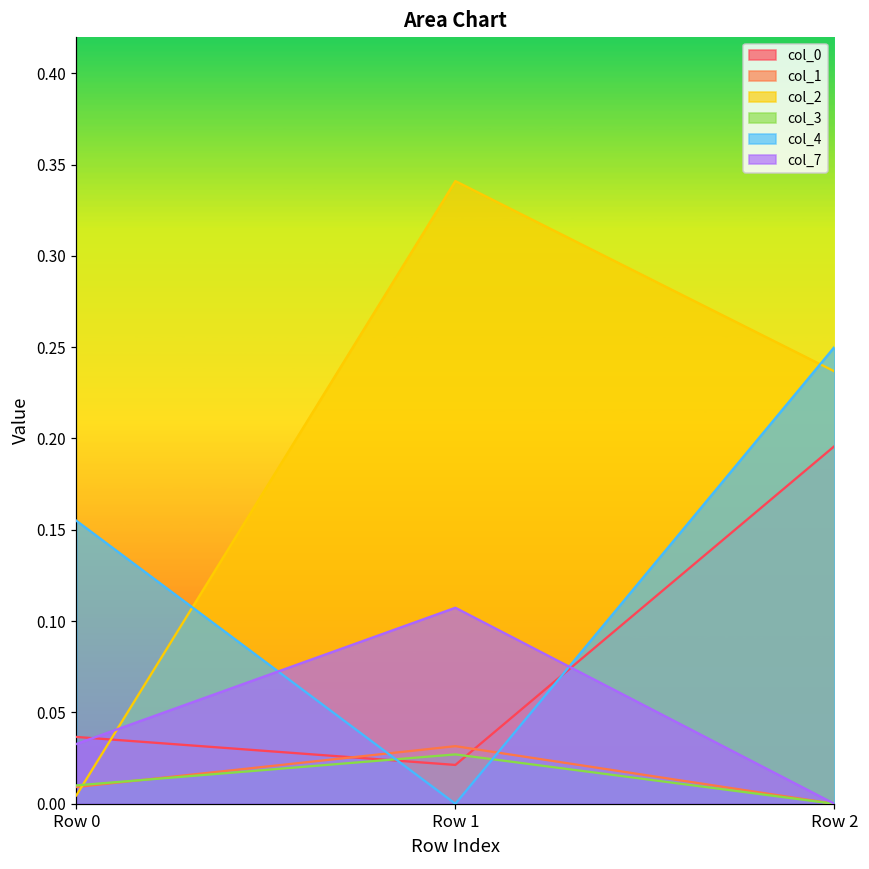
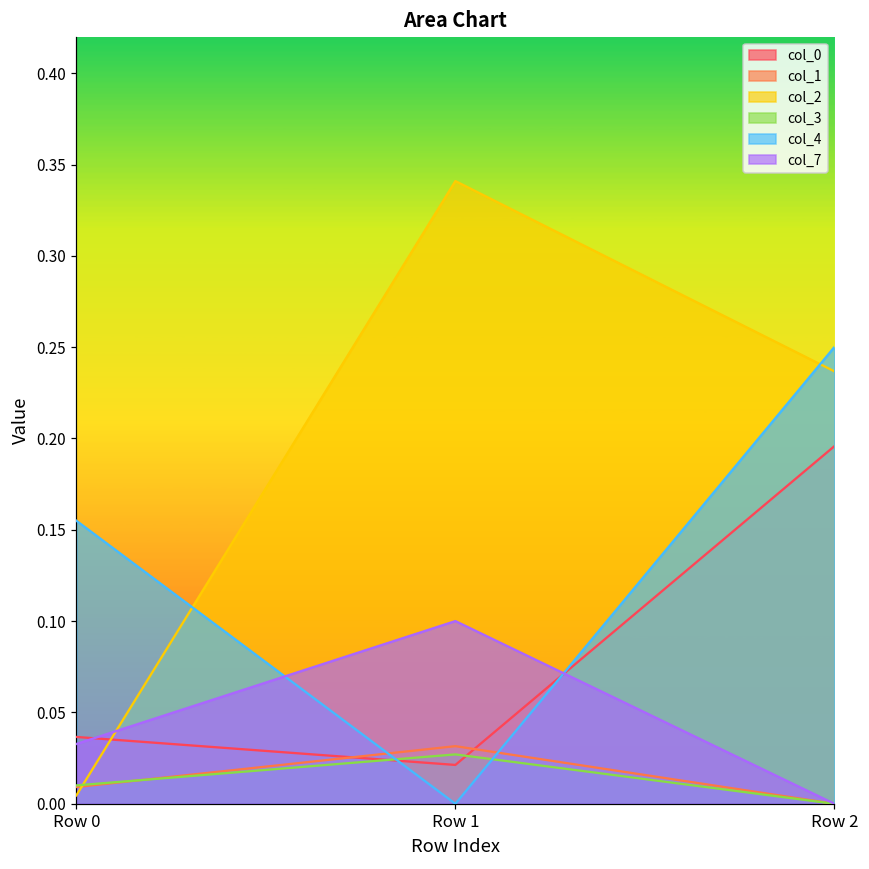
col_7, Row 1: 0.107 -> 0.100
